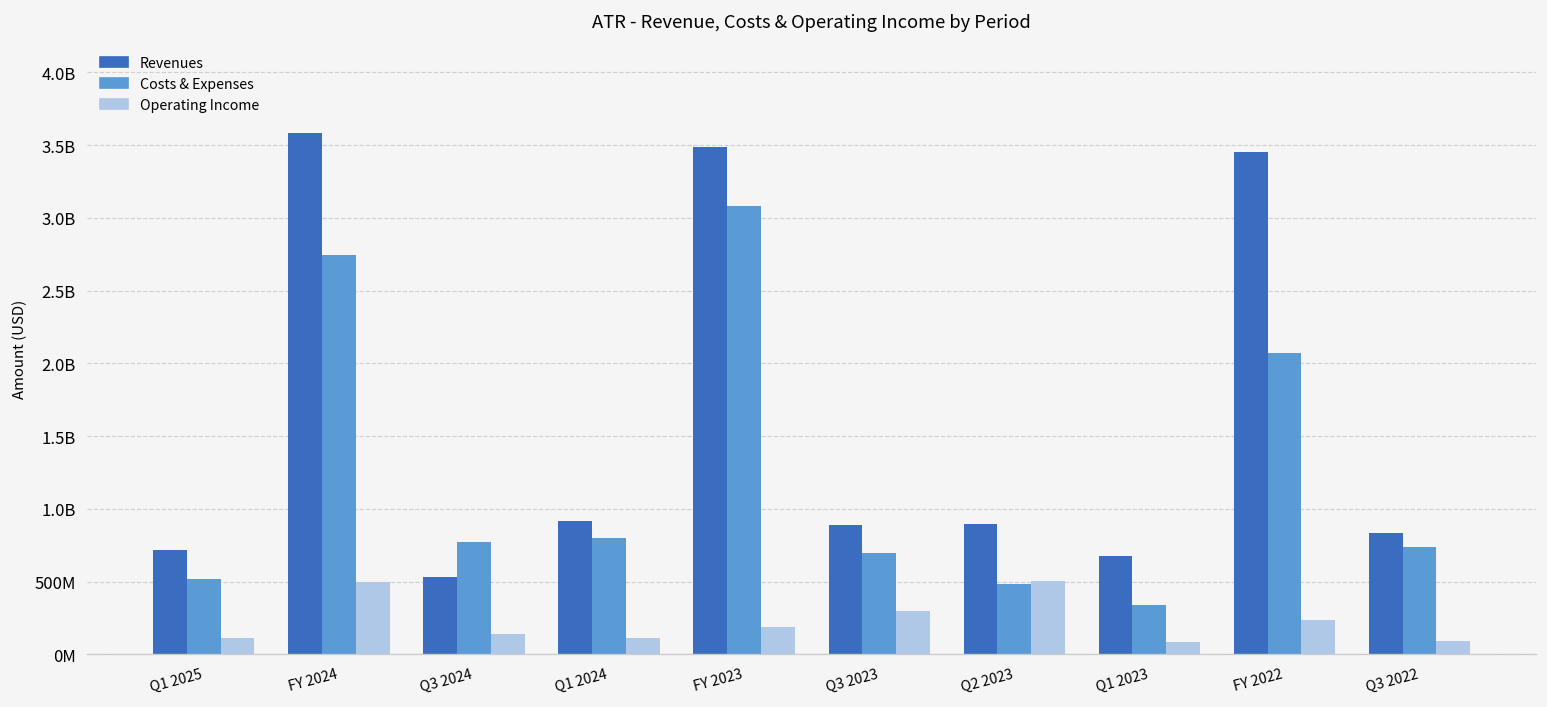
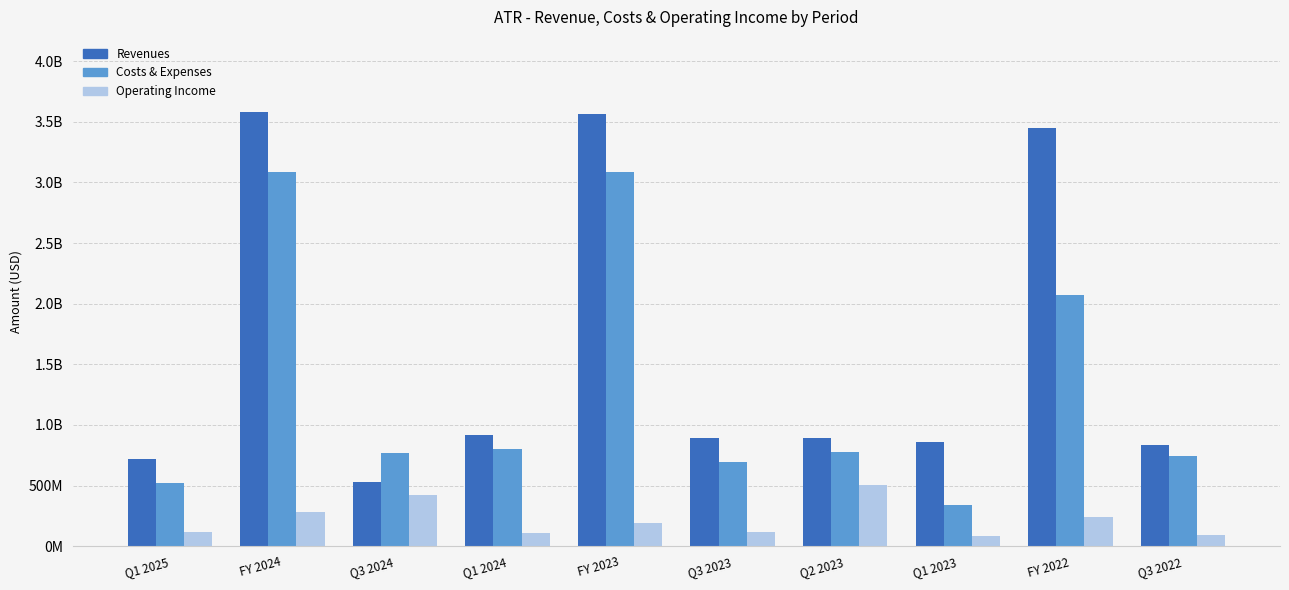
Costs & Expenses, FY 2024: 2740000000 -> 3090000000
Operating Income, FY 2024: 500000000 -> 280000000
Operating Income, Q3 2024: 140000000 -> 430000000
Revenues, FY 2023: 3490000000 -> 3570000000
Operating Income, Q3 2023: 300000000 -> 120000000
Costs & Expenses, Q2 2023: 480000000 -> 780000000
Revenues, Q1 2023: 670000000 -> 860000000
